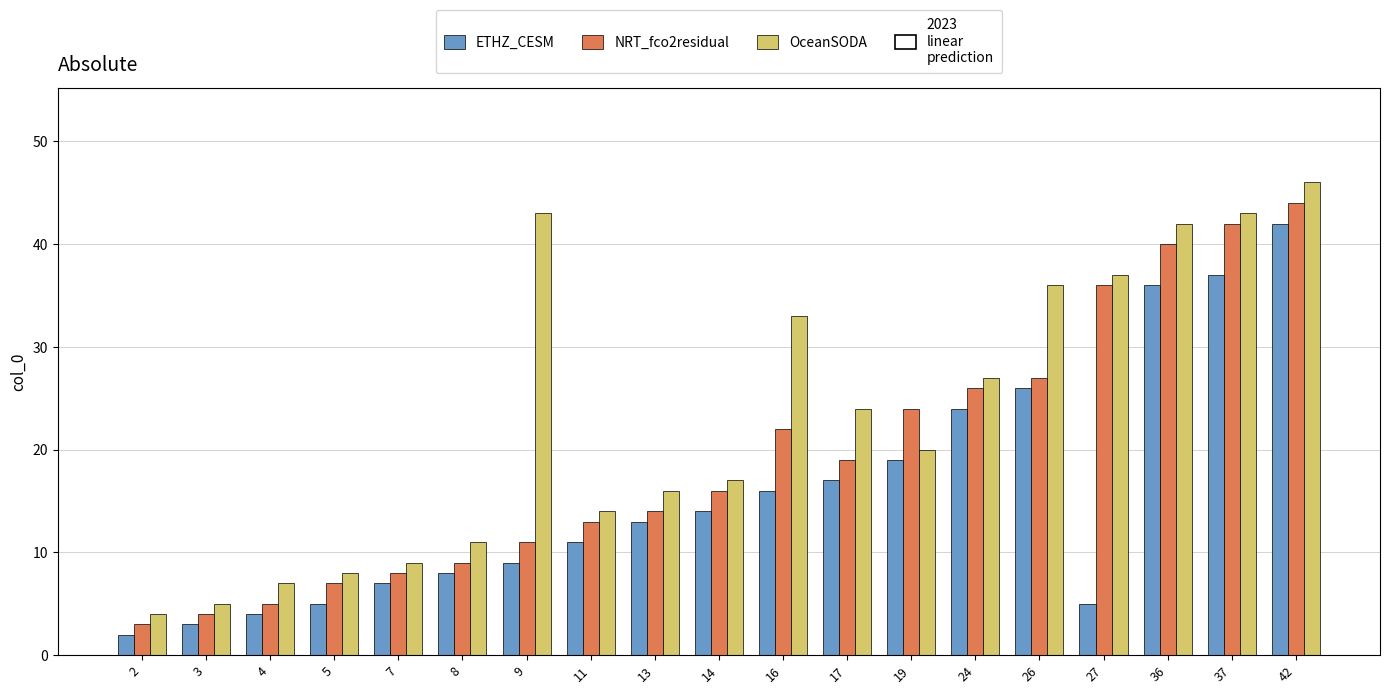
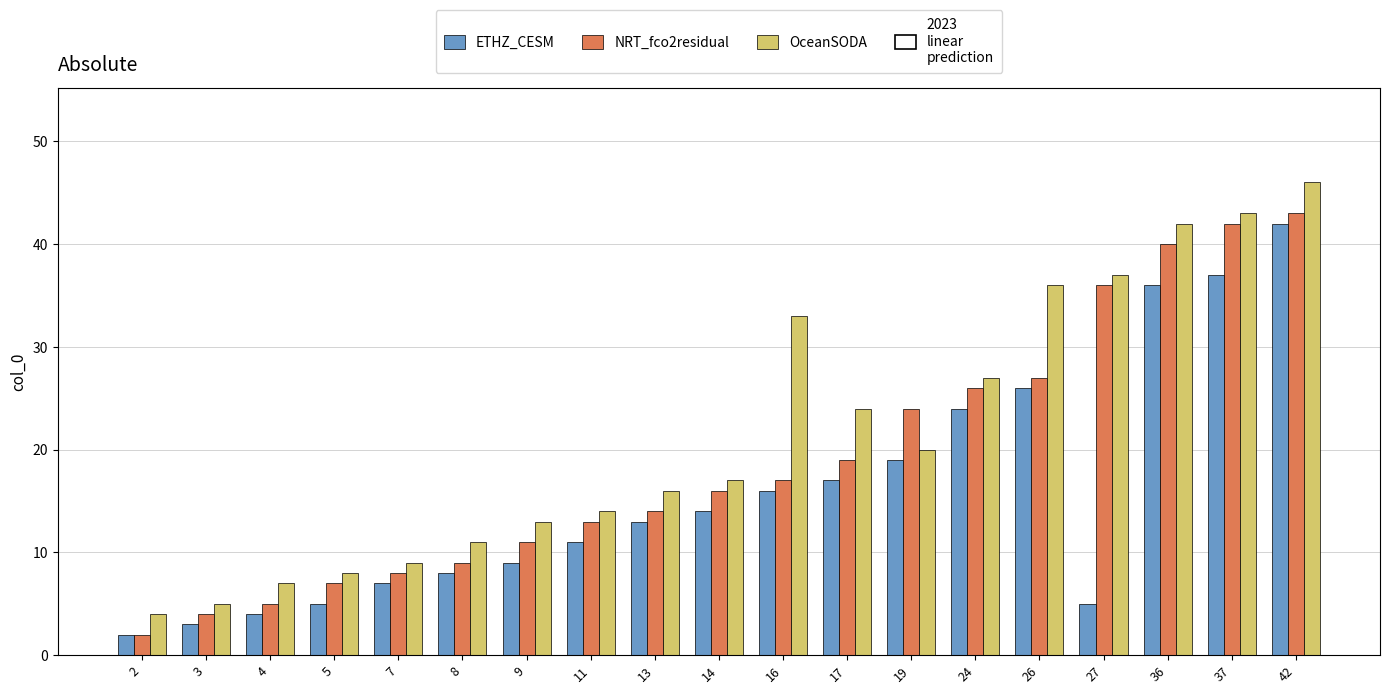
NRT_fco2residual, 2: 3 -> 2
OceanSODA, 9: 43 -> 13
NRT_fco2residual, 16: 22 -> 17
NRT_fco2residual, 42: 44 -> 43
